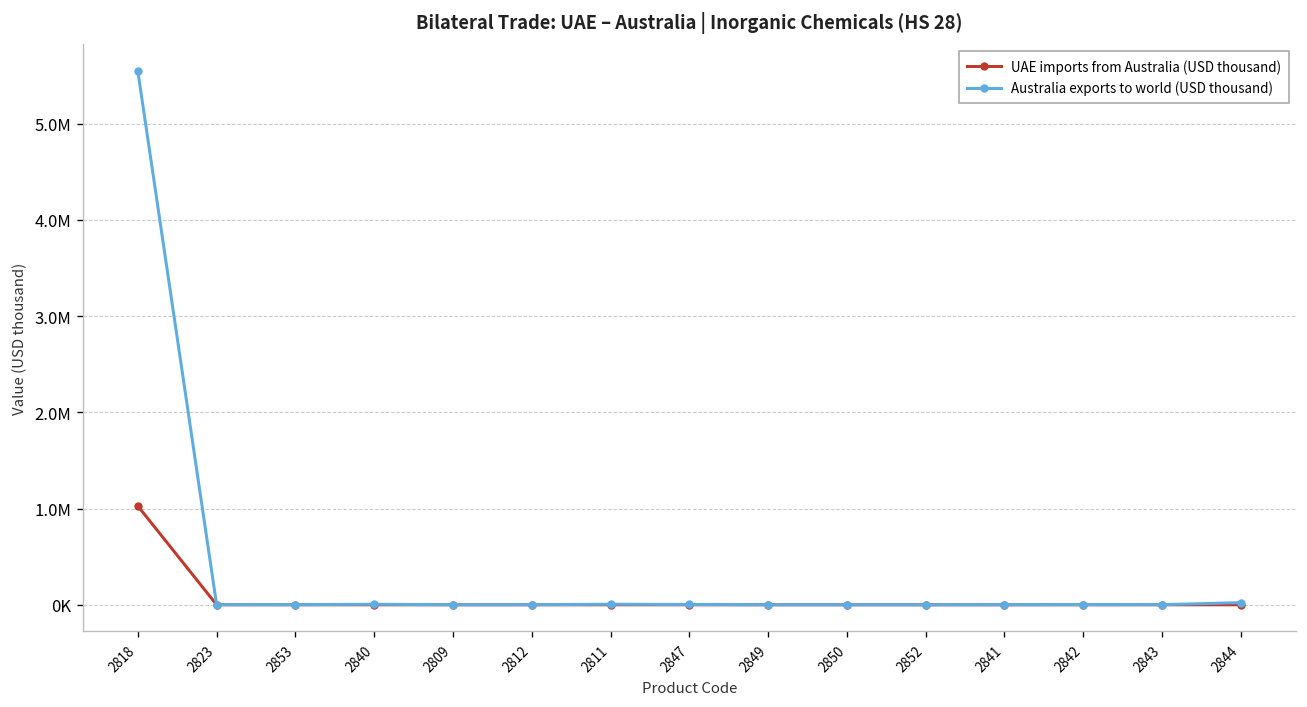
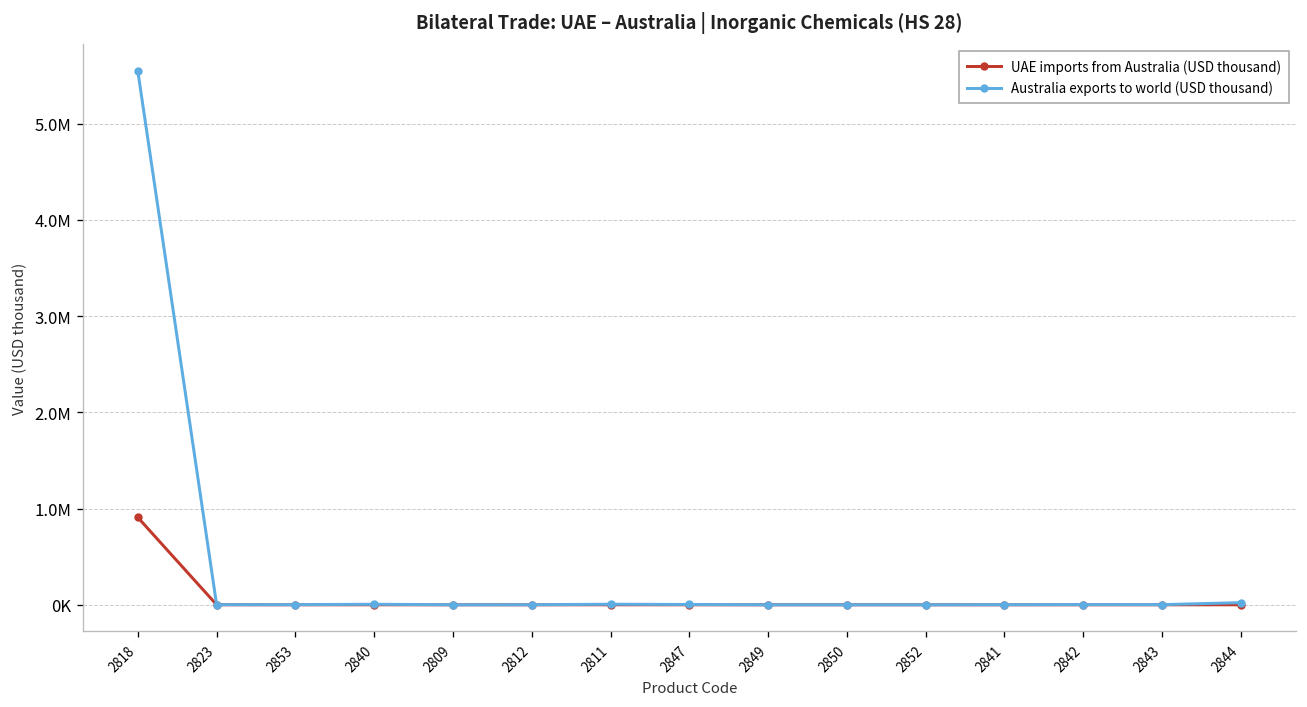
UAE imports from Australia (USD thousand), 2818: 1000000 -> 900000
